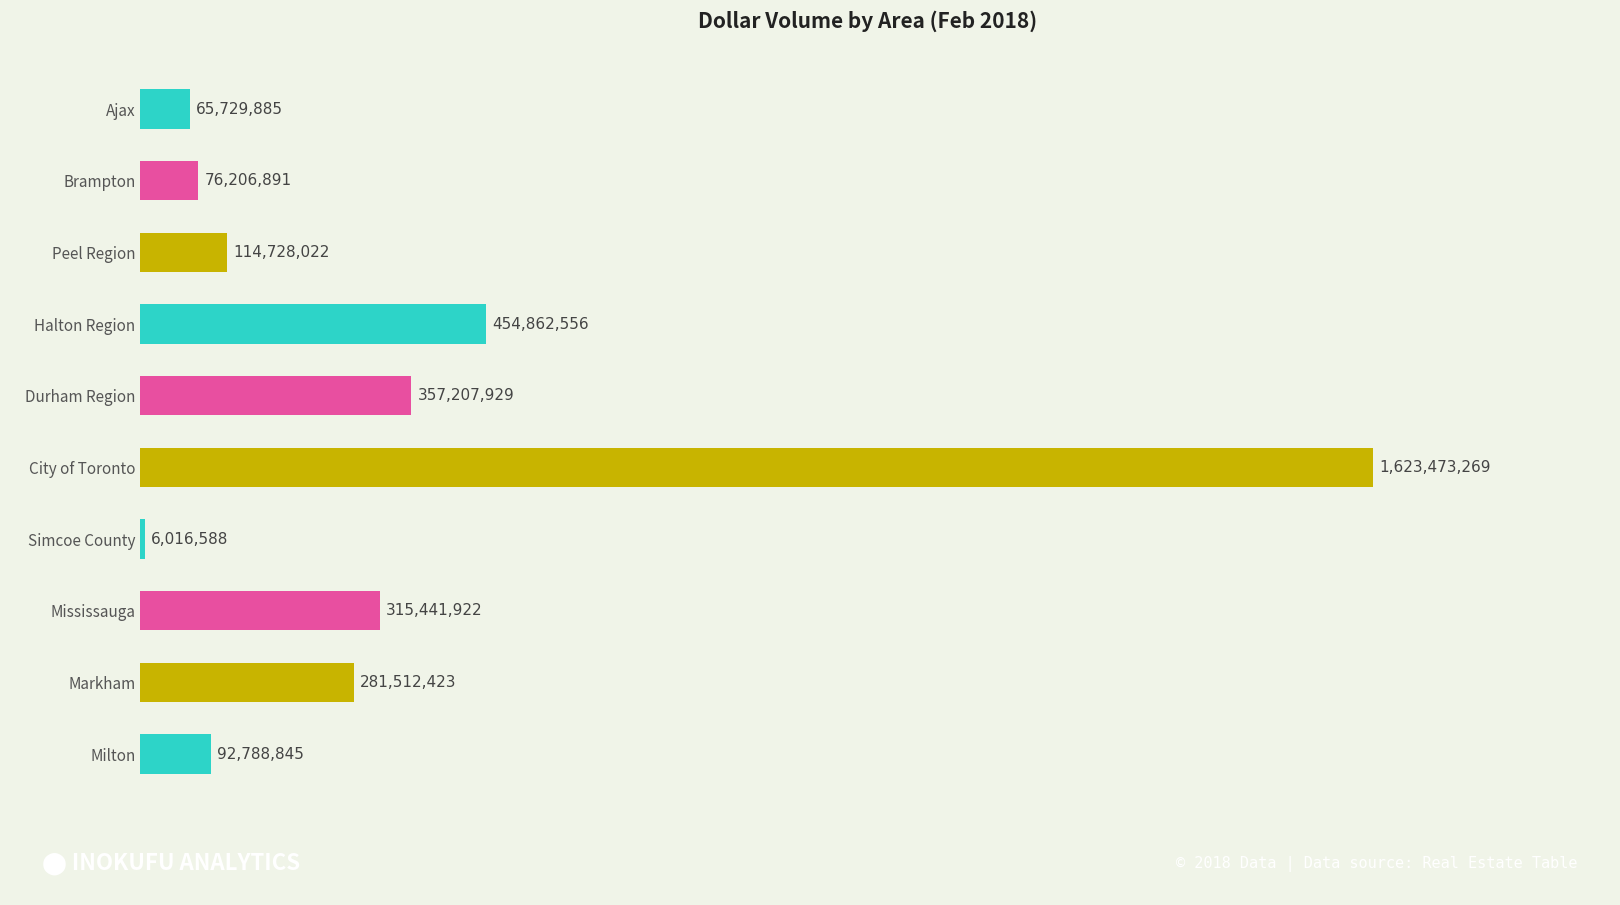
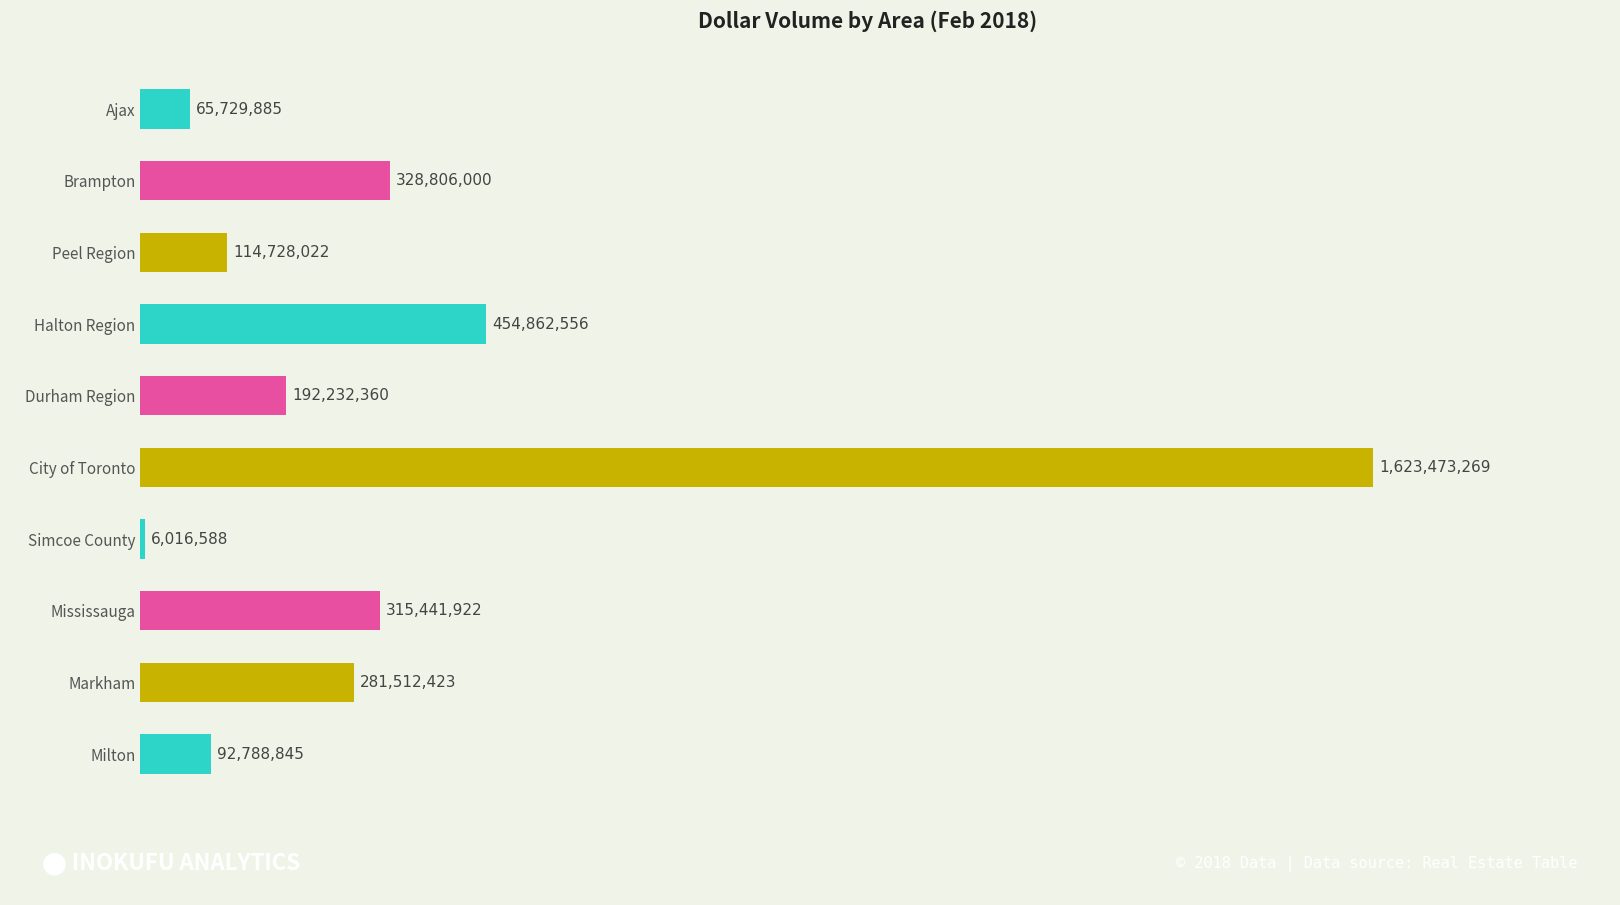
Brampton: 76,206,891 -> 328,806,000
Durham Region: 357,207,929 -> 192,232,360
